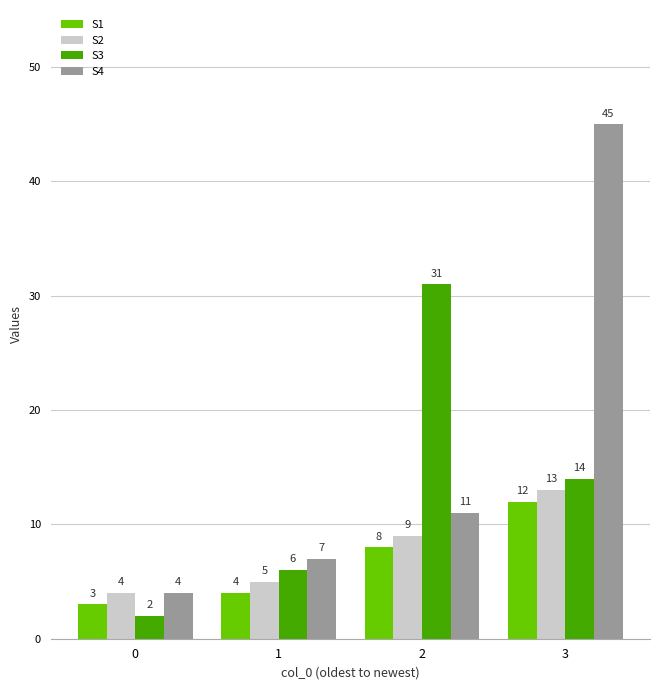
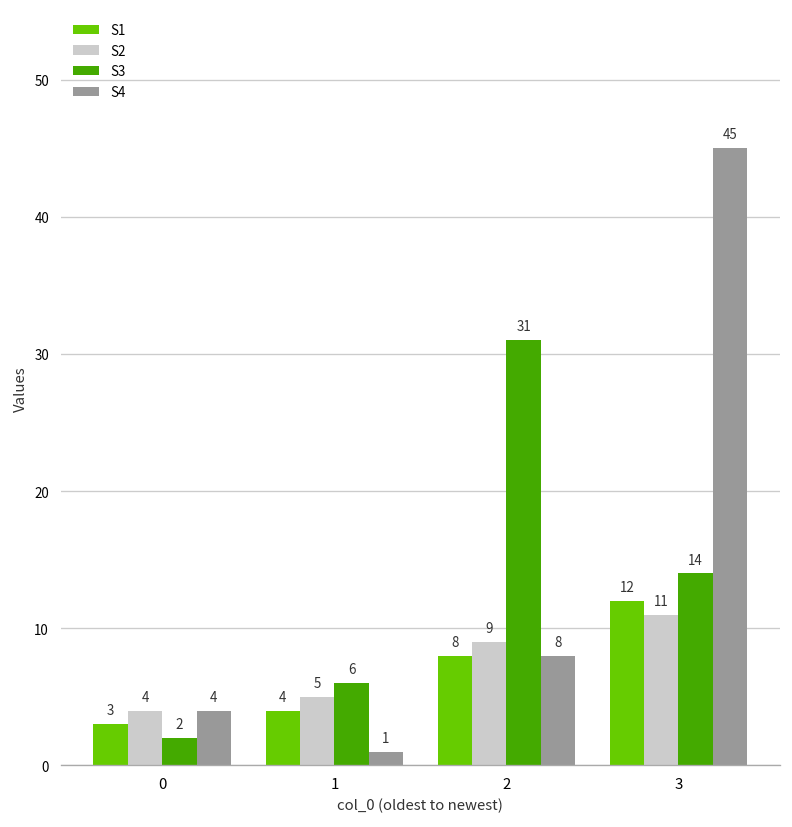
S4, 1: 7 -> 1
S4, 2: 11 -> 8
S2, 3: 13 -> 11
